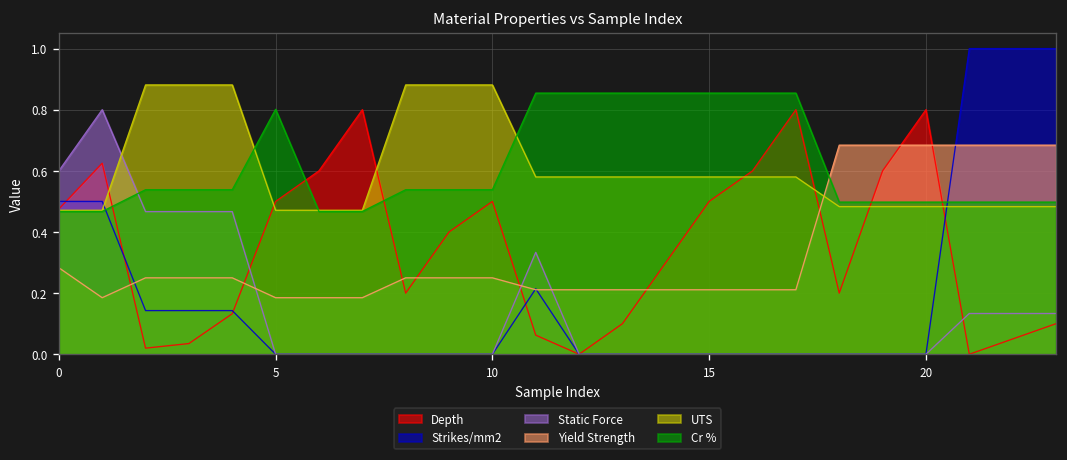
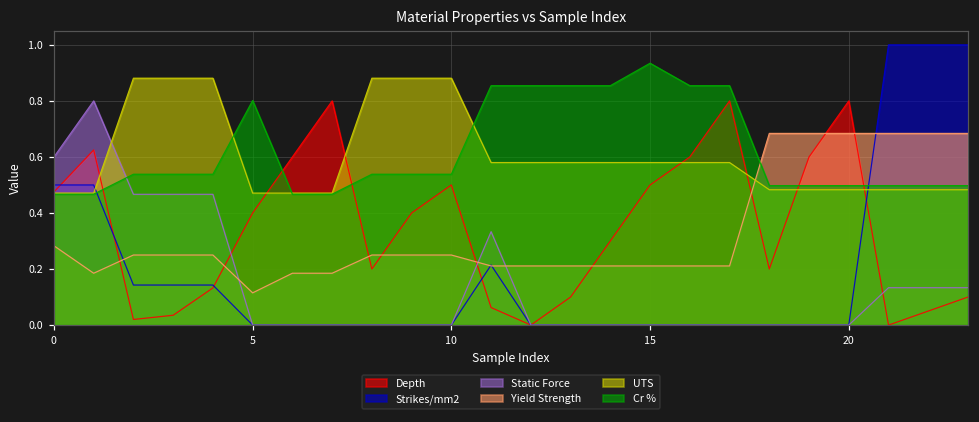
Depth, 5: 0.5 -> 0.4
Yield Strength, 5: 0.19 -> 0.12
Cr %, 15: 0.85 -> 0.93
